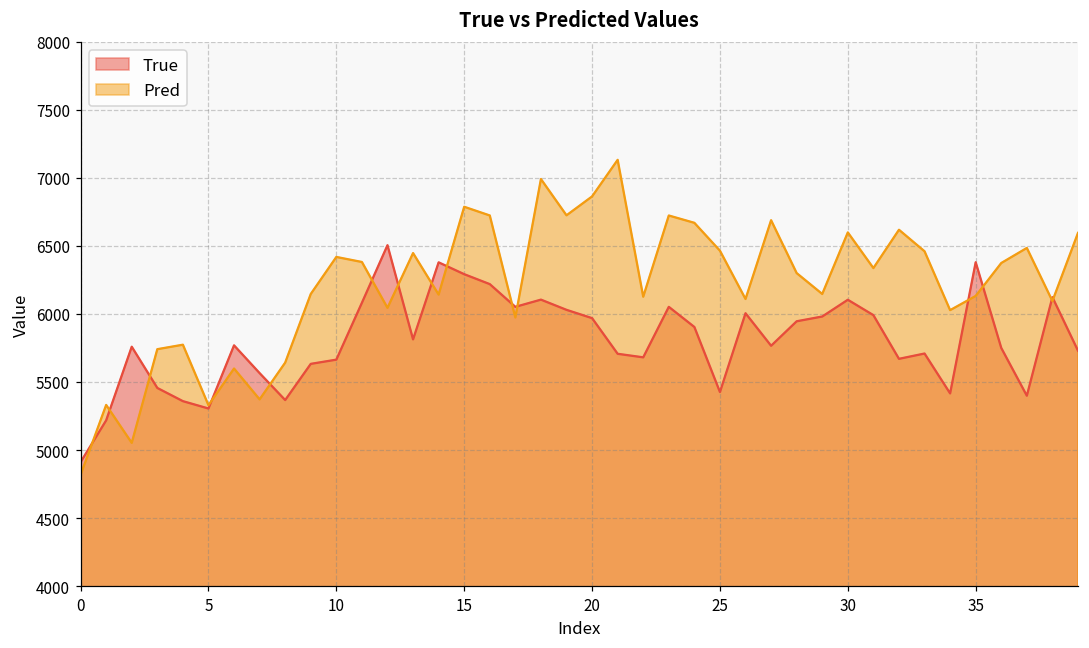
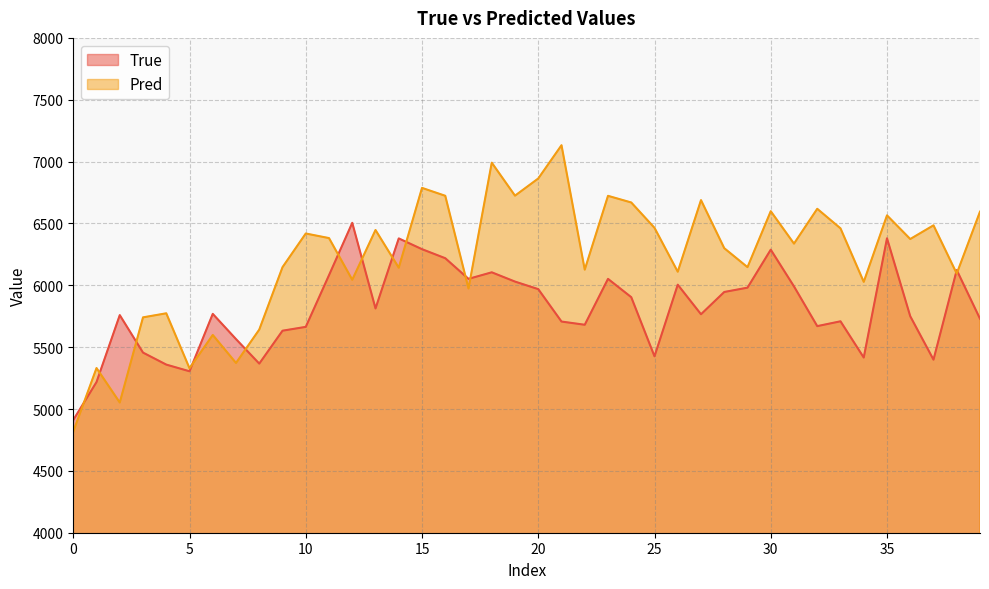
True, 30: 6100 -> 6290
Pred, 35: 6130 -> 6570
